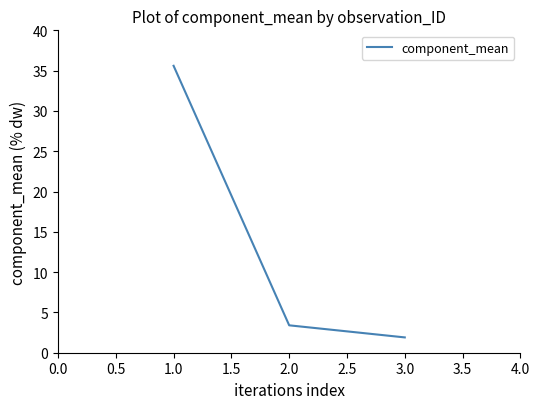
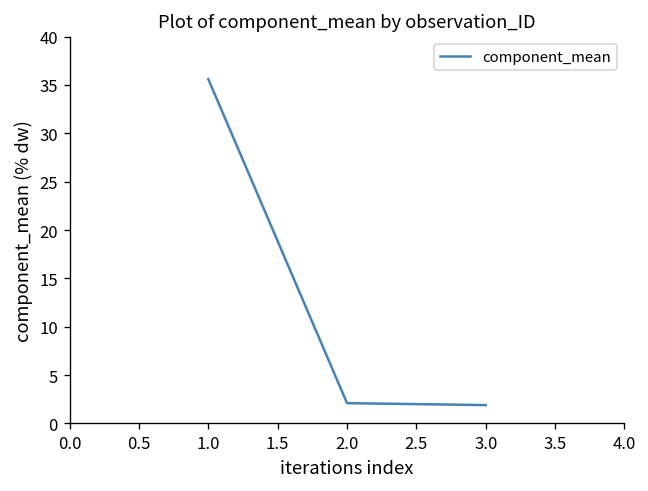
2.0: 3 -> 2
